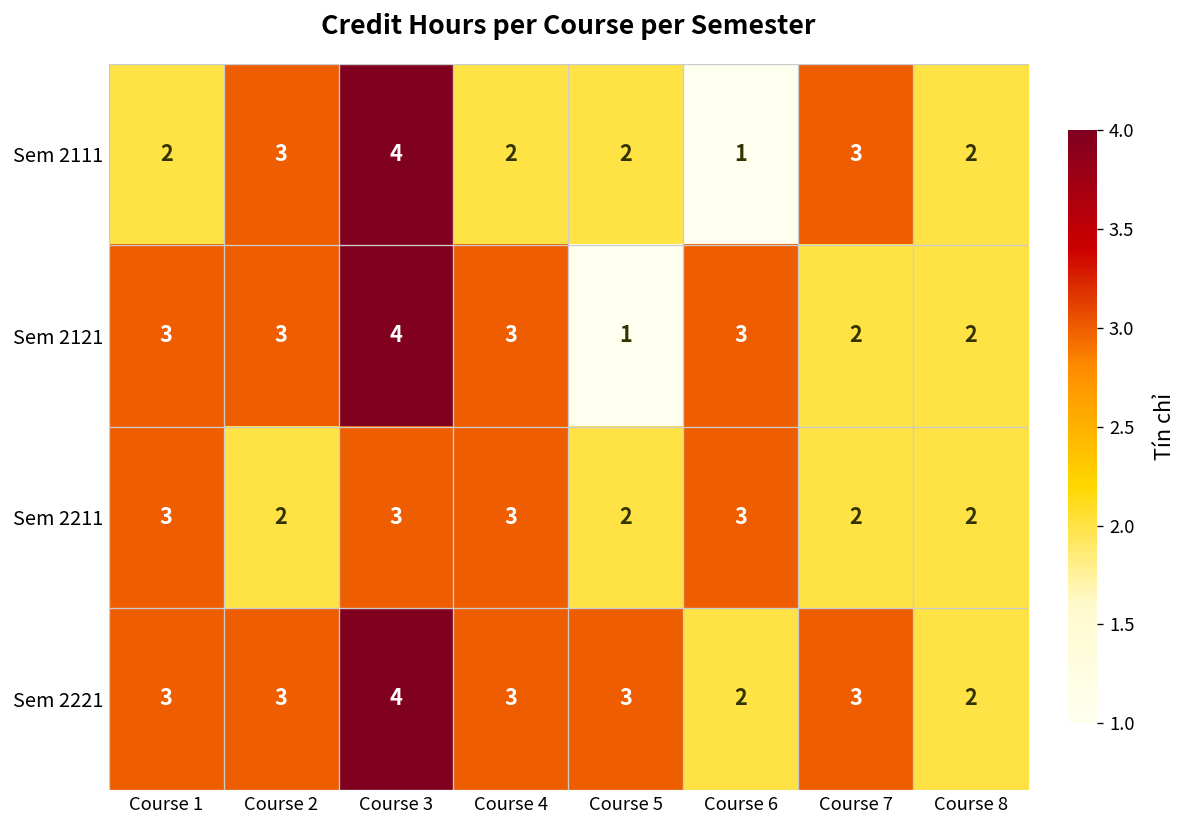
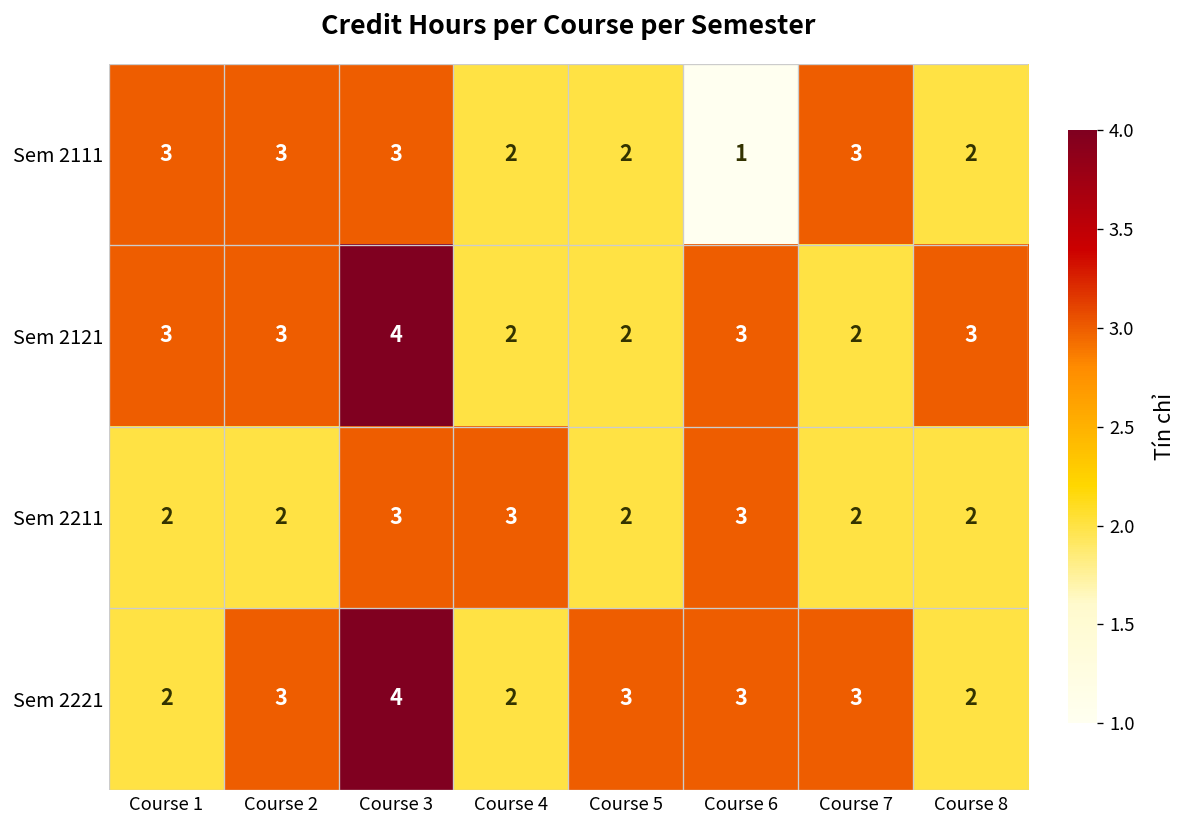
Sem 2111, Course 1: 2 -> 3
Sem 2111, Course 3: 4 -> 3
Sem 2121, Course 4: 3 -> 2
Sem 2121, Course 5: 1 -> 2
Sem 2121, Course 8: 2 -> 3
Sem 2211, Course 1: 3 -> 2
Sem 2221, Course 1: 3 -> 2
Sem 2221, Course 4: 3 -> 2
Sem 2221, Course 6: 2 -> 3
